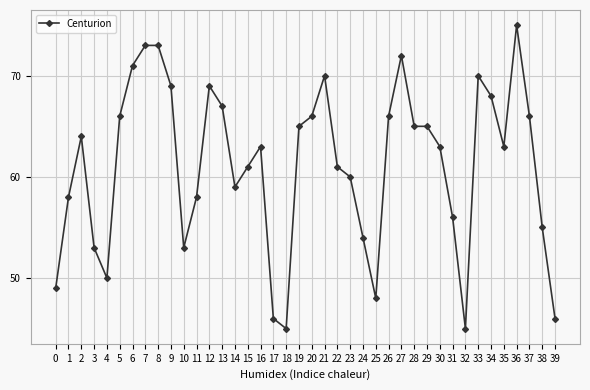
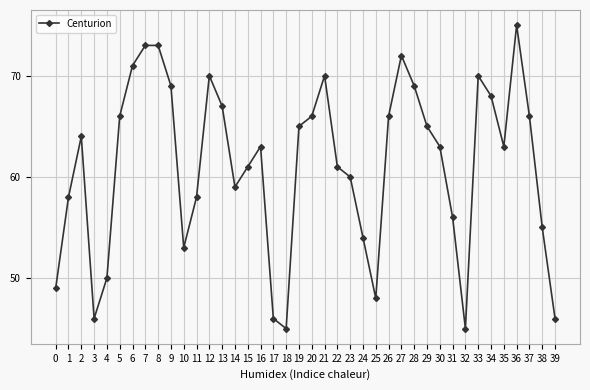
3: 53 -> 46
12: 69 -> 70
28: 65 -> 69
